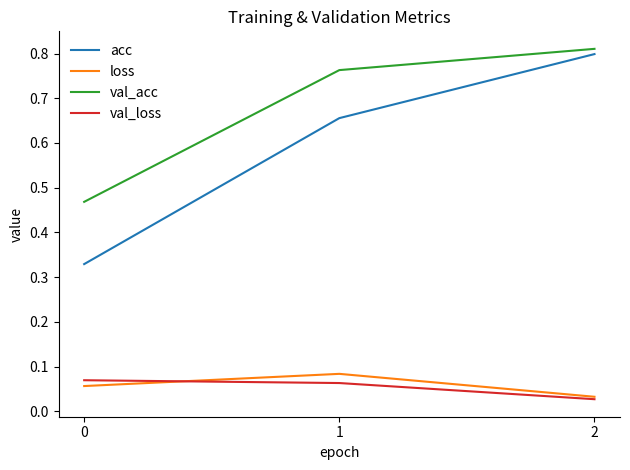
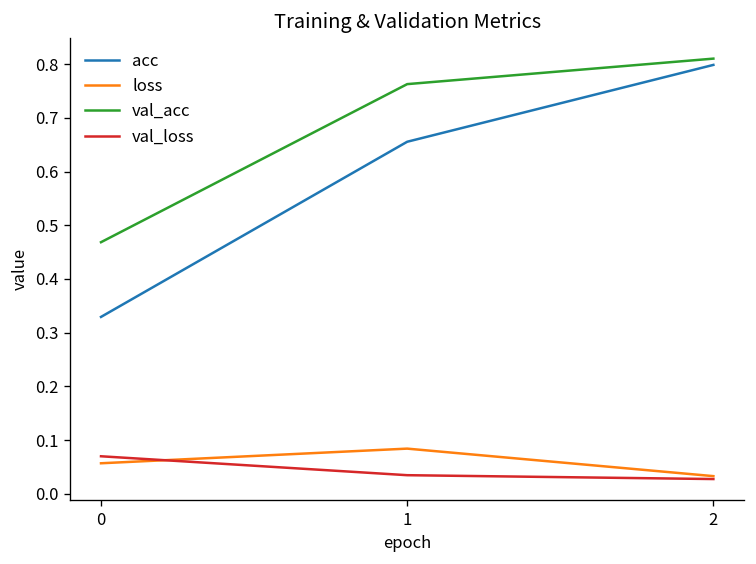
val_loss, 1: 0.06 -> 0.03
